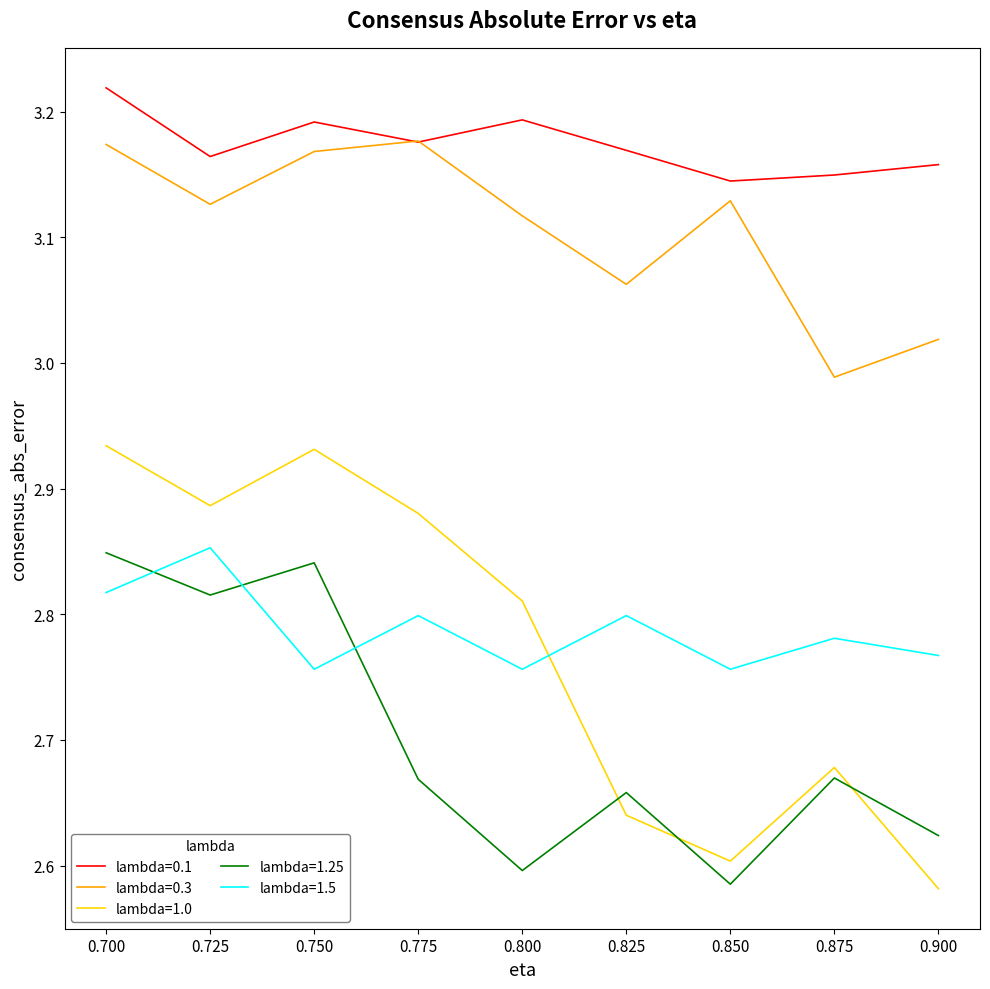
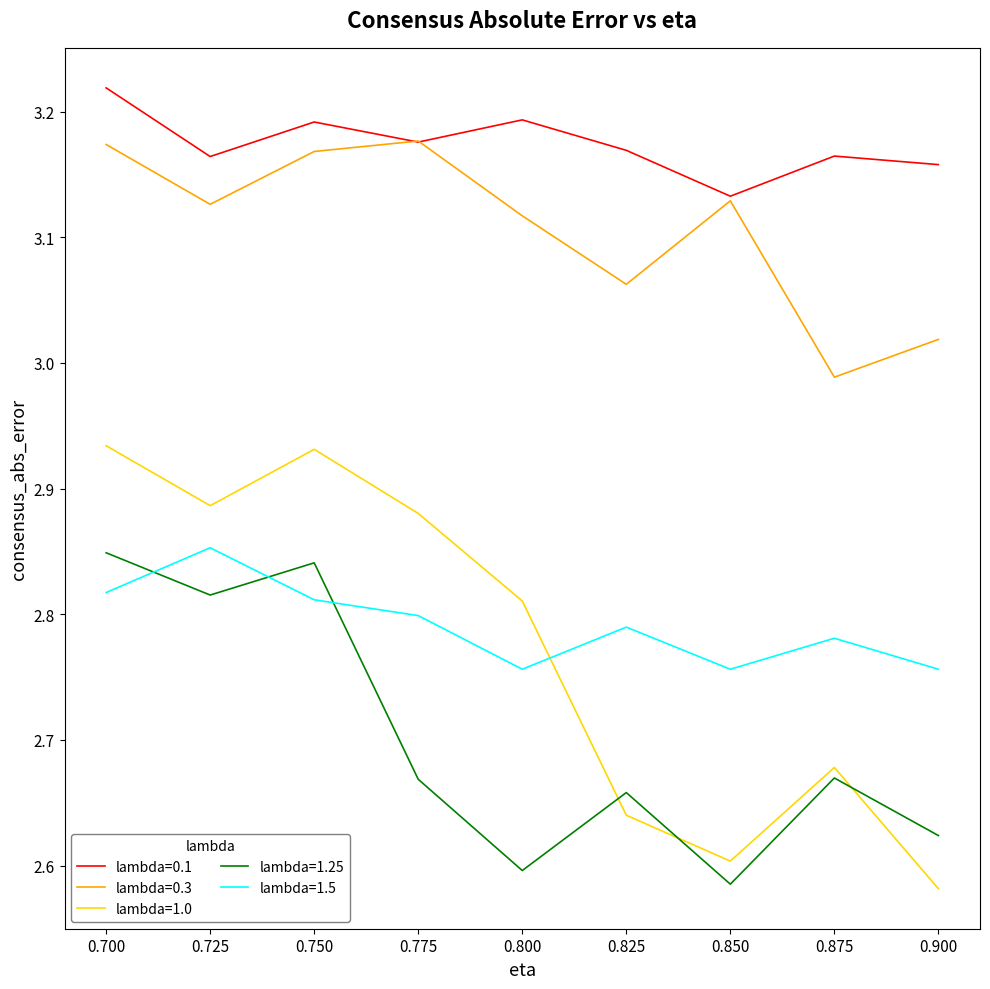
lambda=1.5, 0.750: 2.756 -> 2.812
lambda=1.5, 0.825: 2.799 -> 2.790
lambda=0.1, 0.850: 3.145 -> 3.133
lambda=0.1, 0.875: 3.149 -> 3.165
lambda=1.5, 0.900: 2.767 -> 2.756
